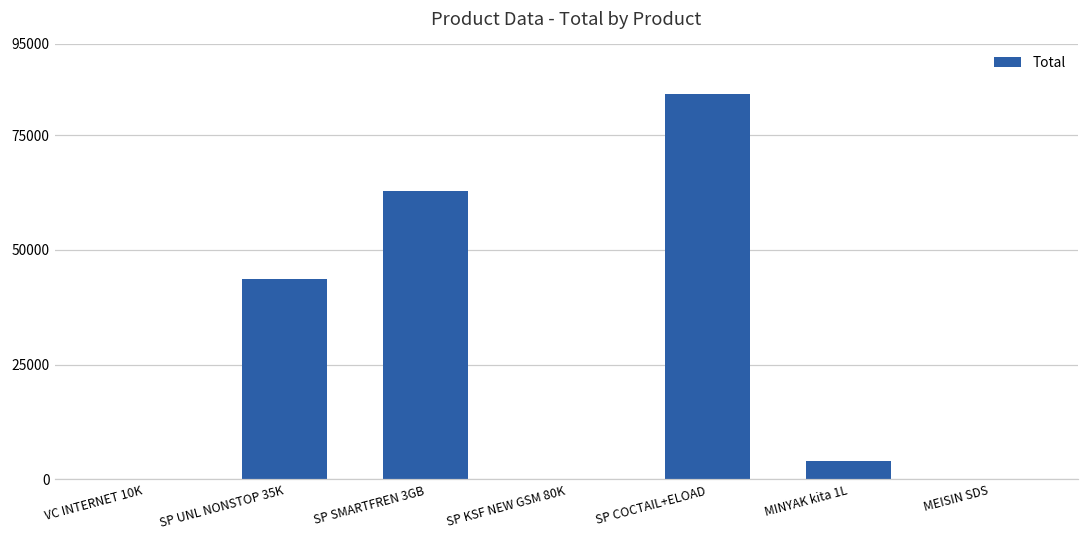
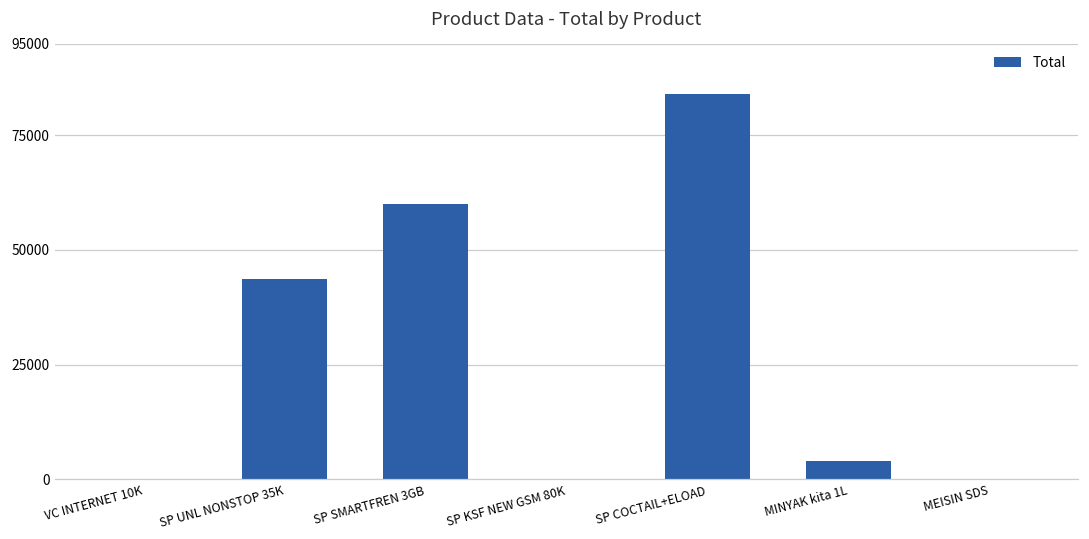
SP SMARTFREN 3GB: 63000 -> 60000
